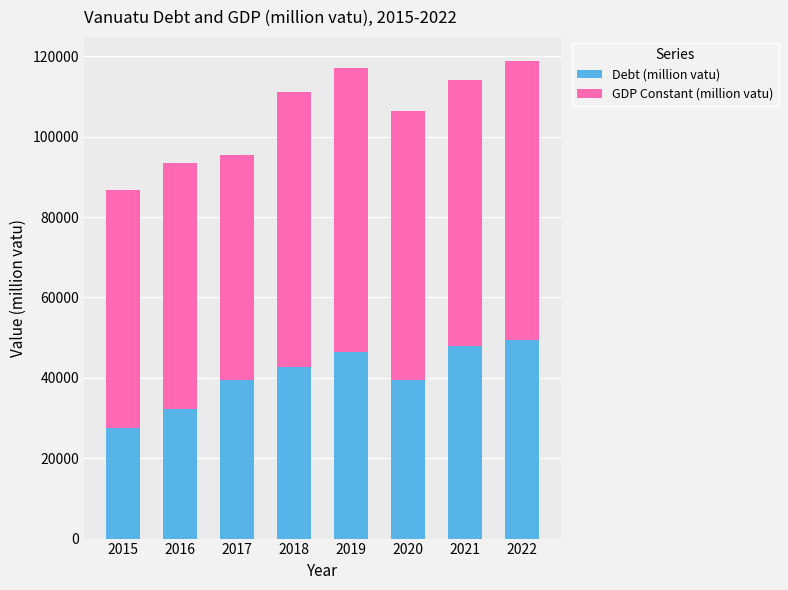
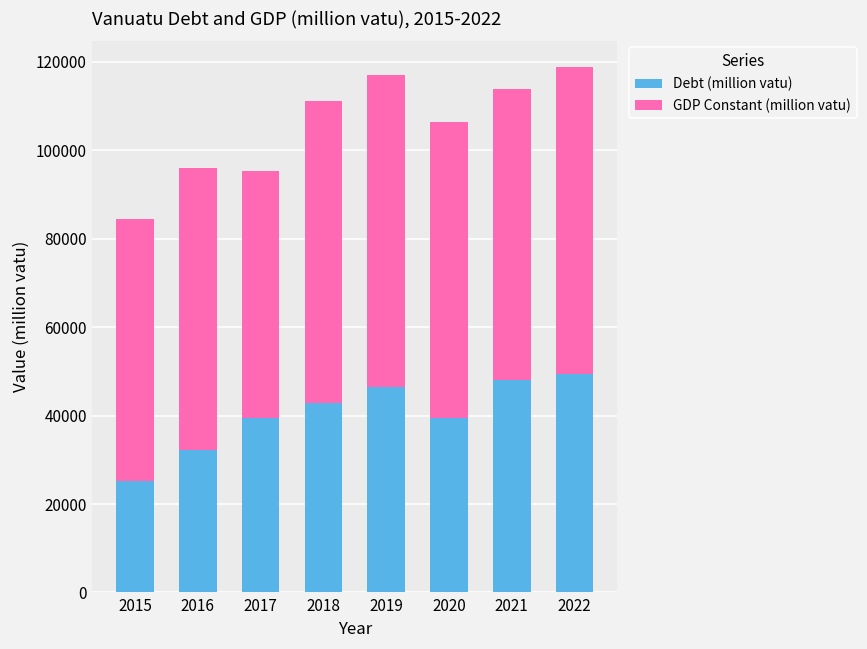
Debt (million vatu), 2015: 28000 -> 25000
GDP Constant (million vatu), 2016: 61000 -> 64000
